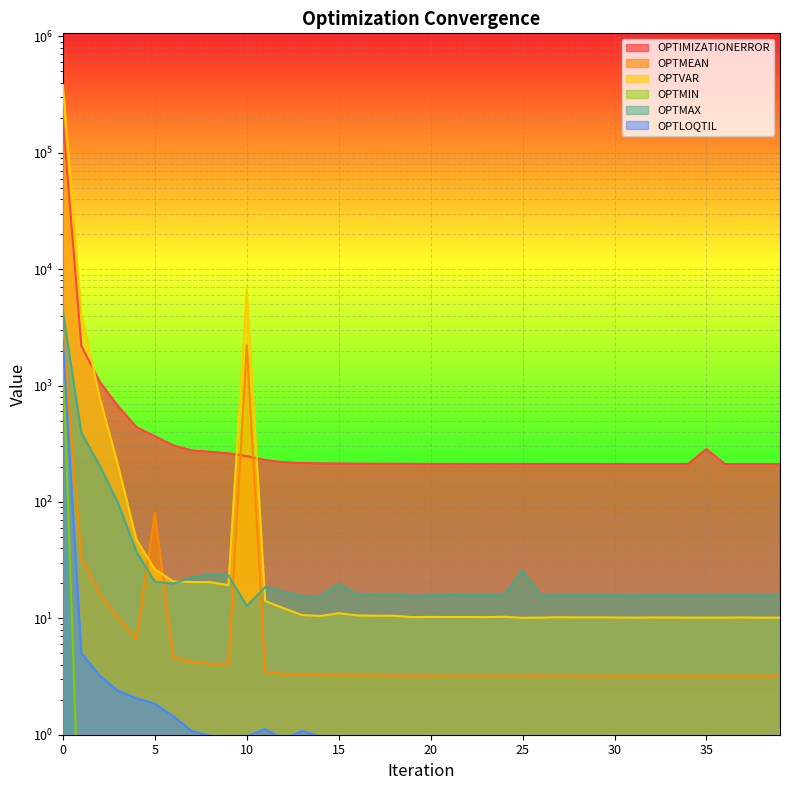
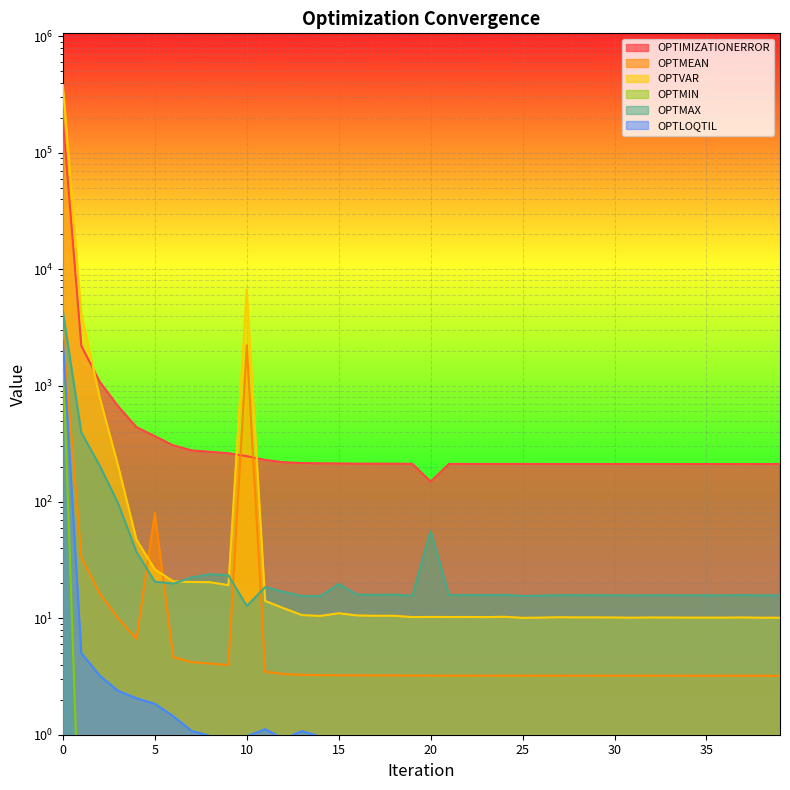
OPTIMIZATIONERROR, 20: 210 -> 150
OPTMAX, 20: 16 -> 60
OPTMAX, 25: 26 -> 16
OPTIMIZATIONERROR, 35: 280 -> 210
